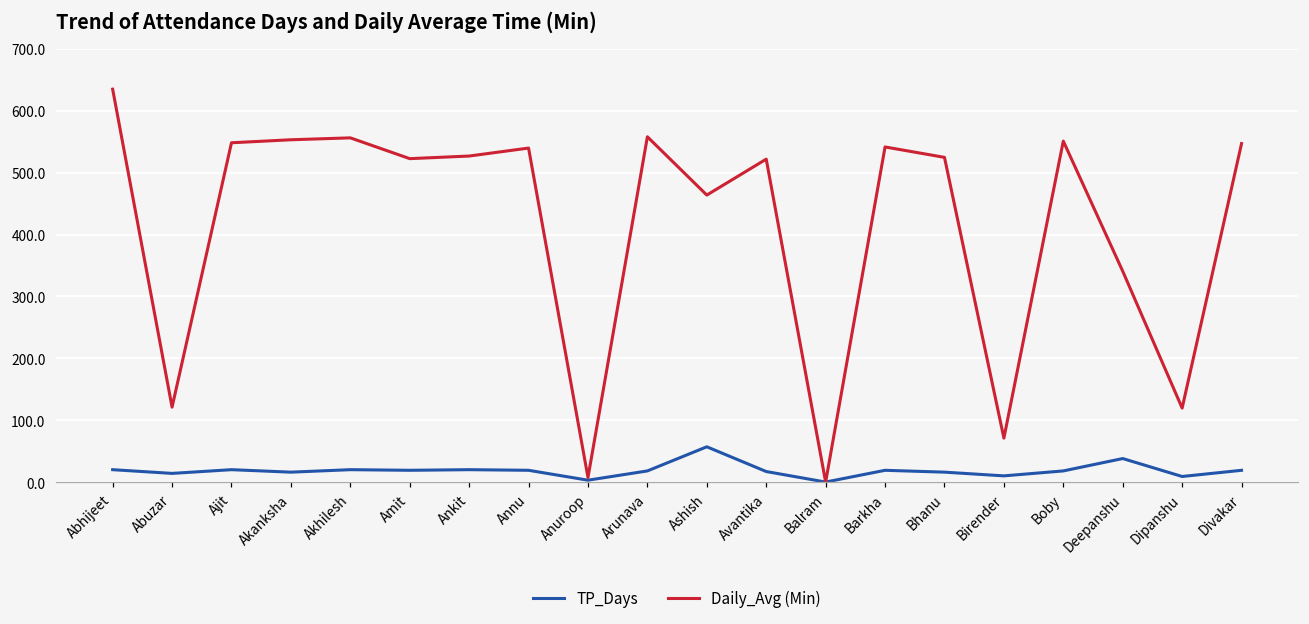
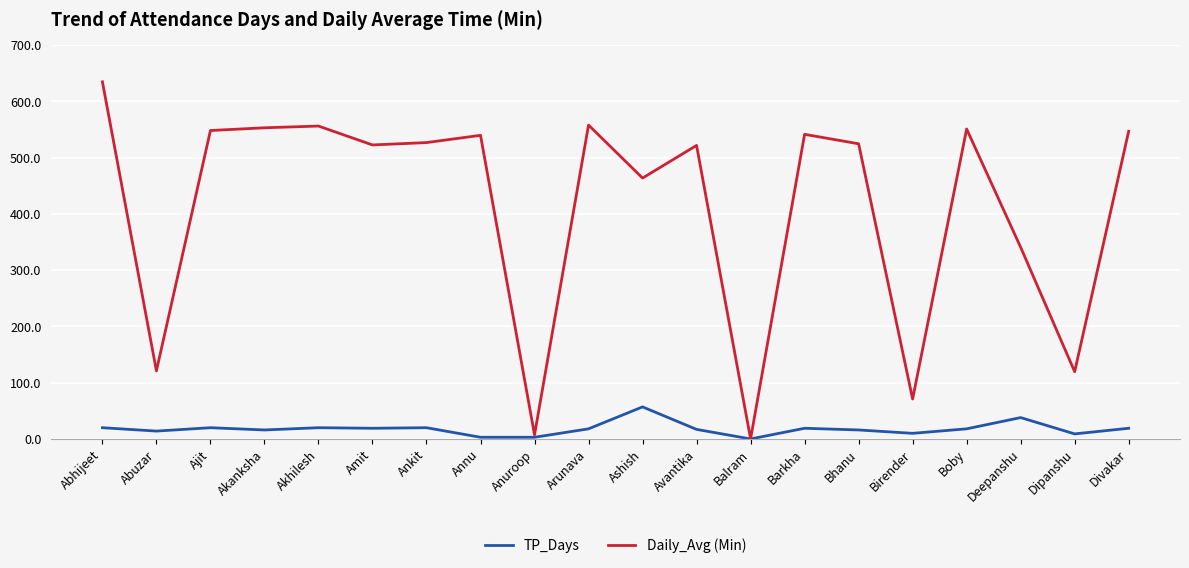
TP_Days, Annu: 20 -> 0
